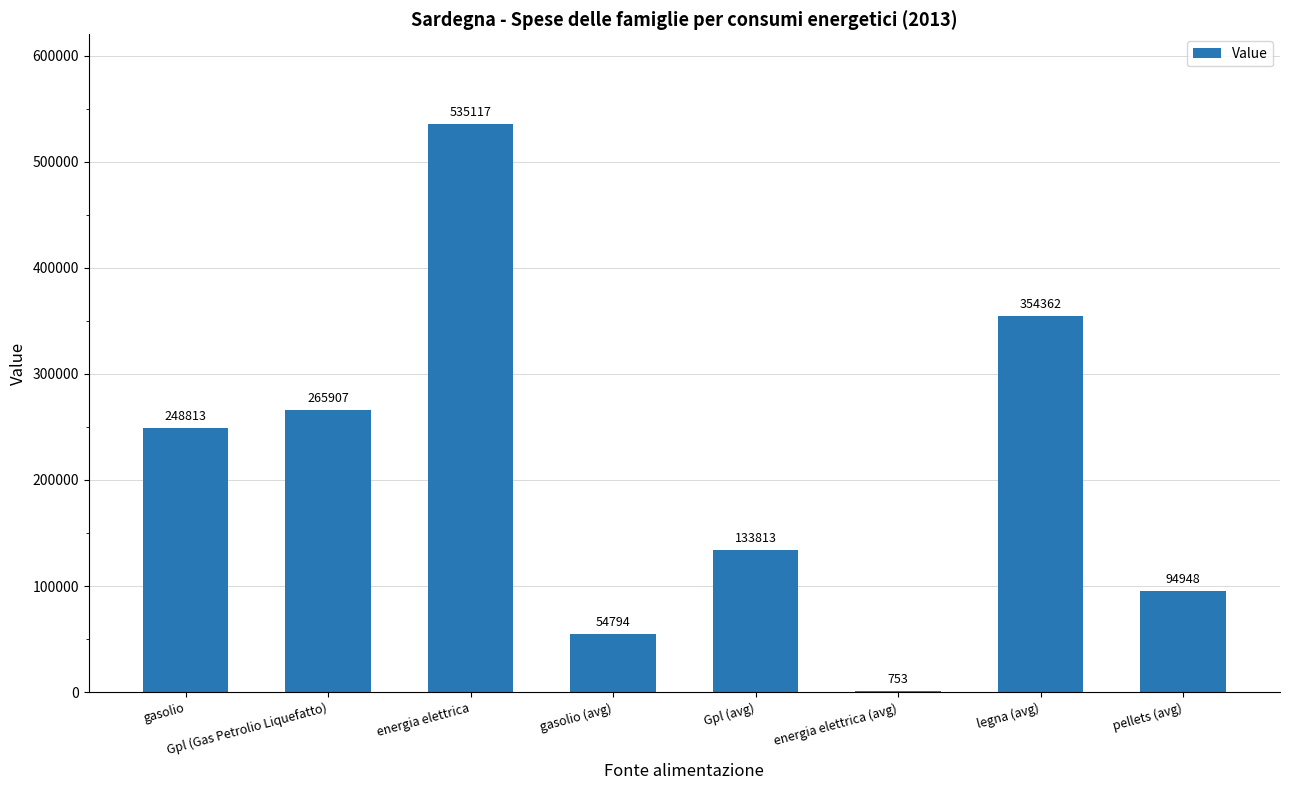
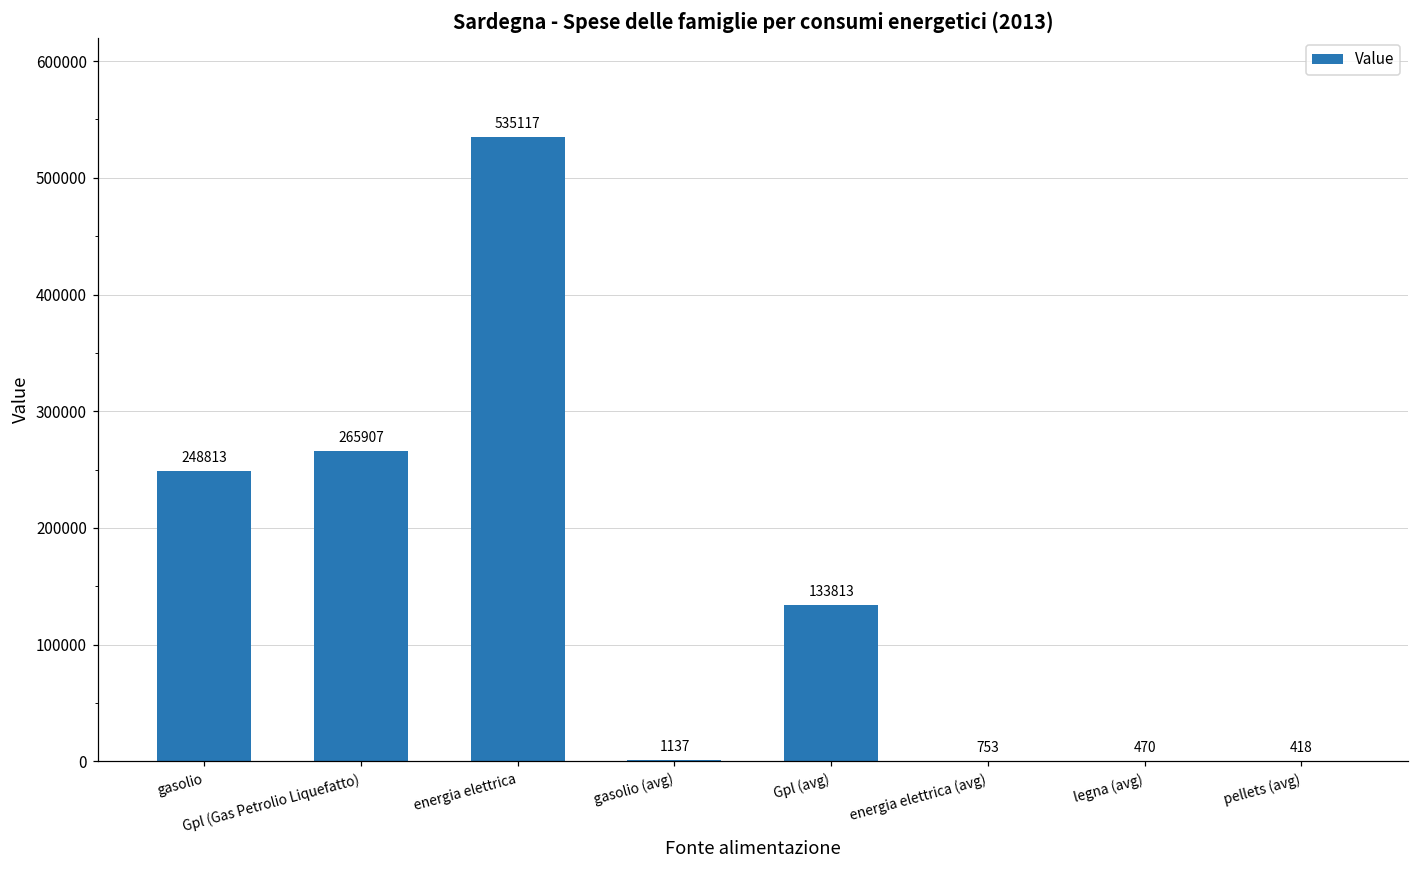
gasolio (avg): 54794 -> 1137
legna (avg): 354362 -> 470
pellets (avg): 94948 -> 418
